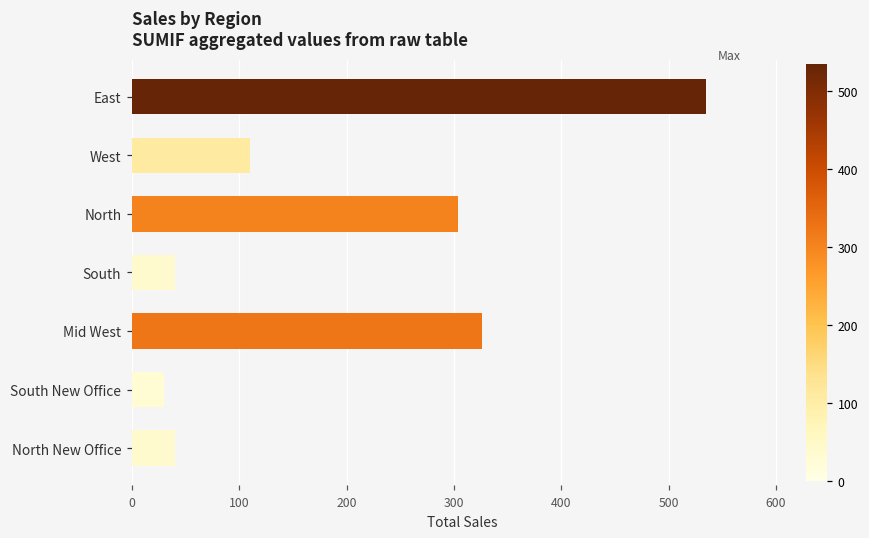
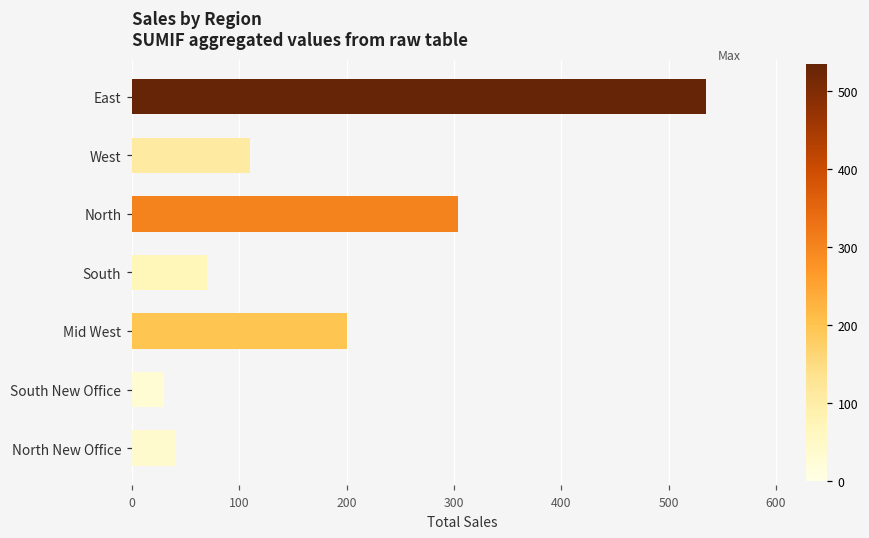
South: 40 -> 70
Mid West: 330 -> 200
